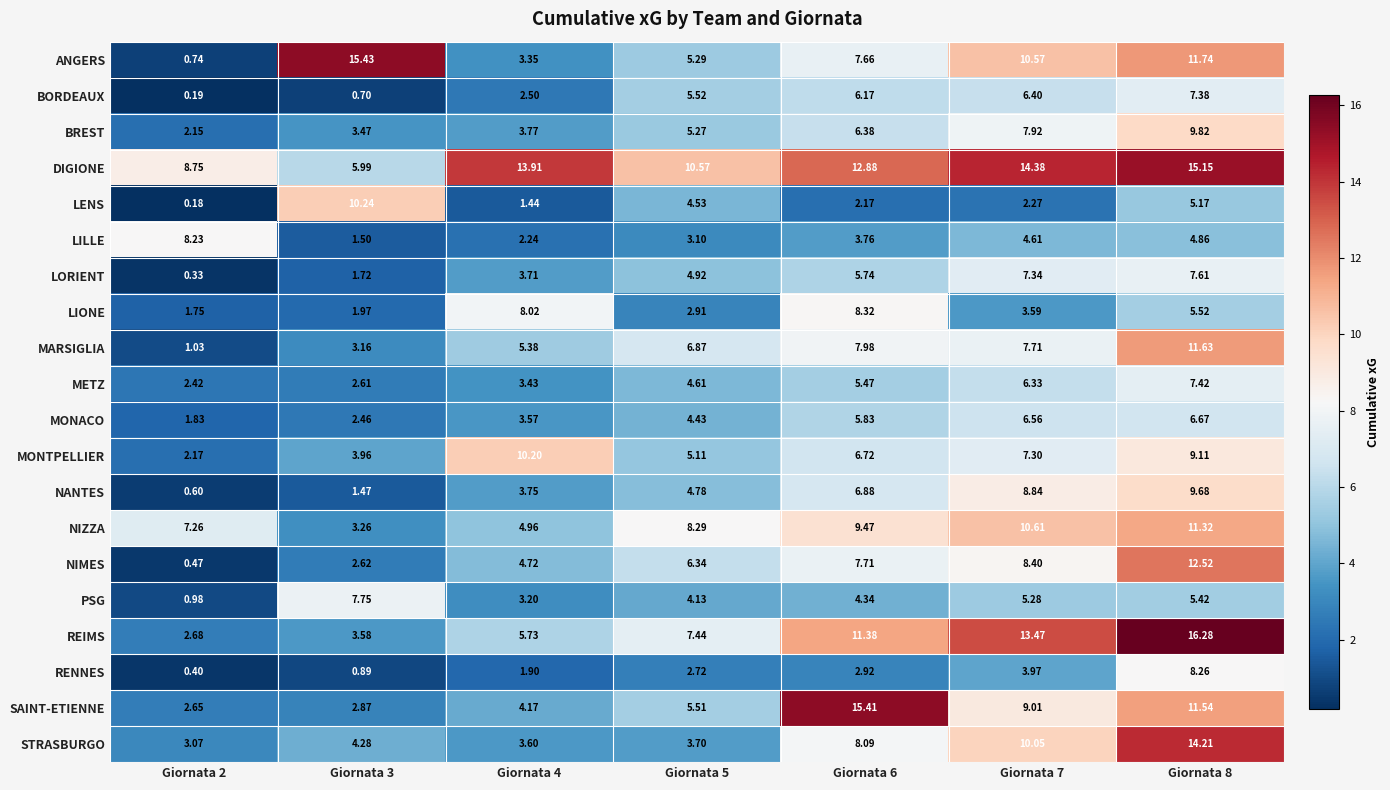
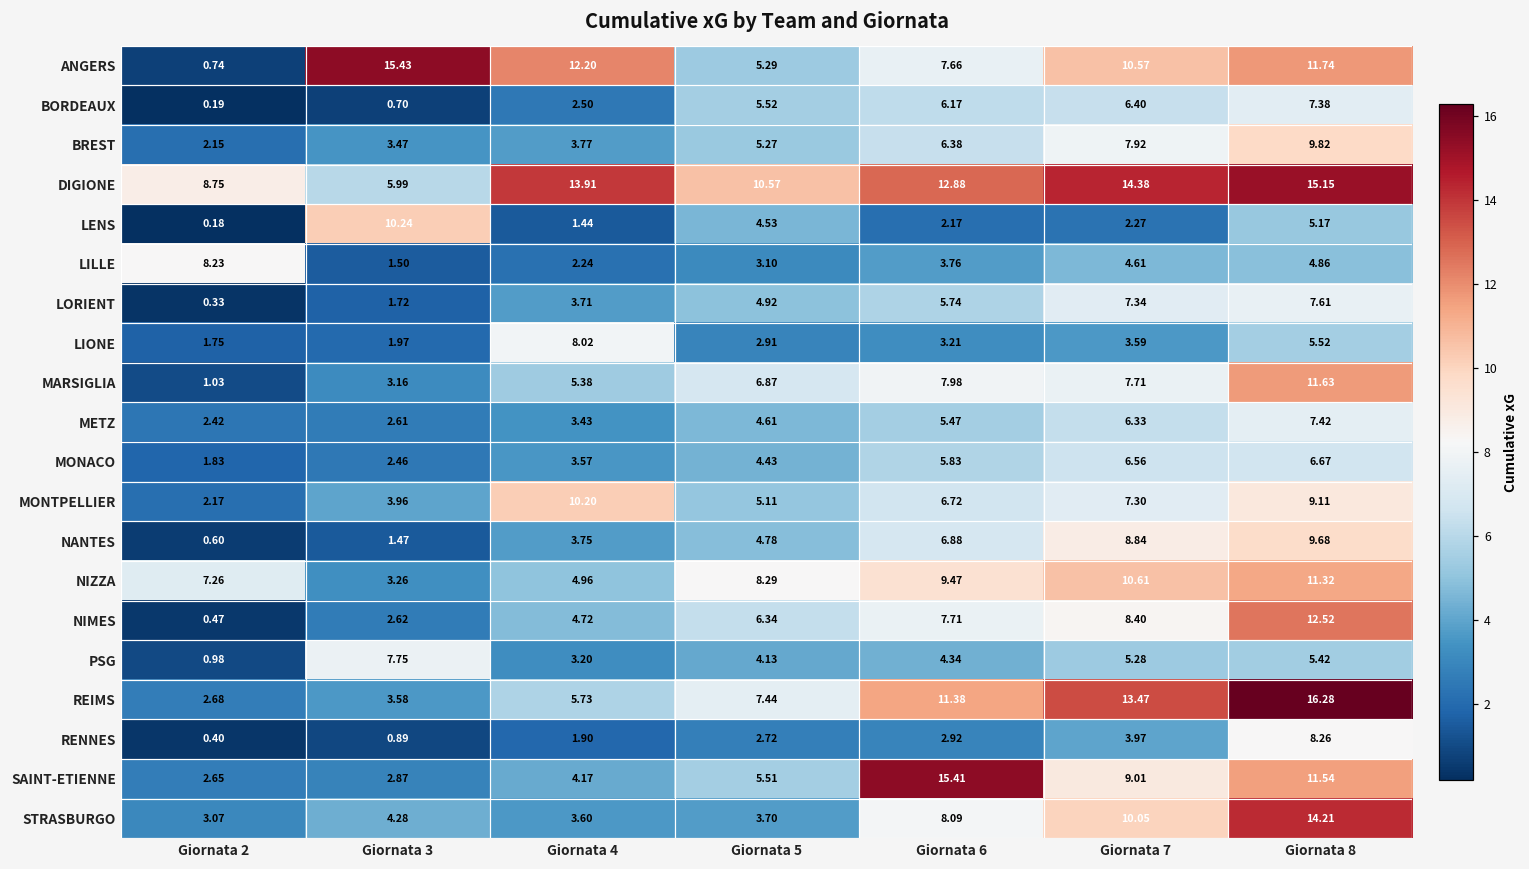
ANGERS, Giornata 4: 3.35 -> 12.20
LIONE, Giornata 6: 8.32 -> 3.21
